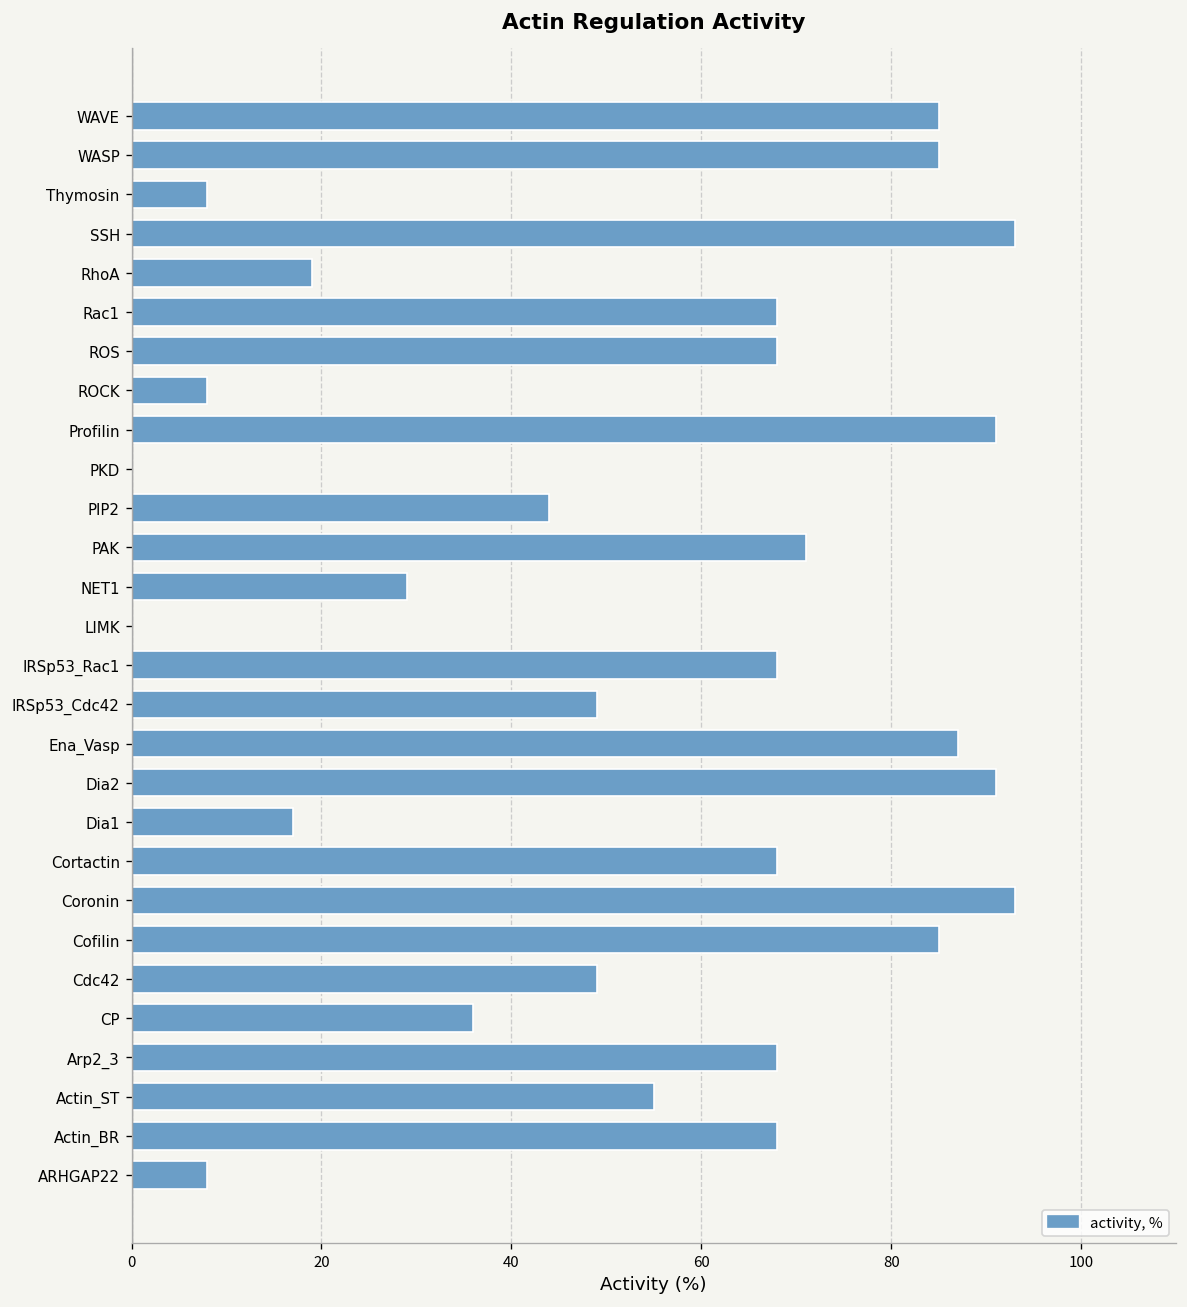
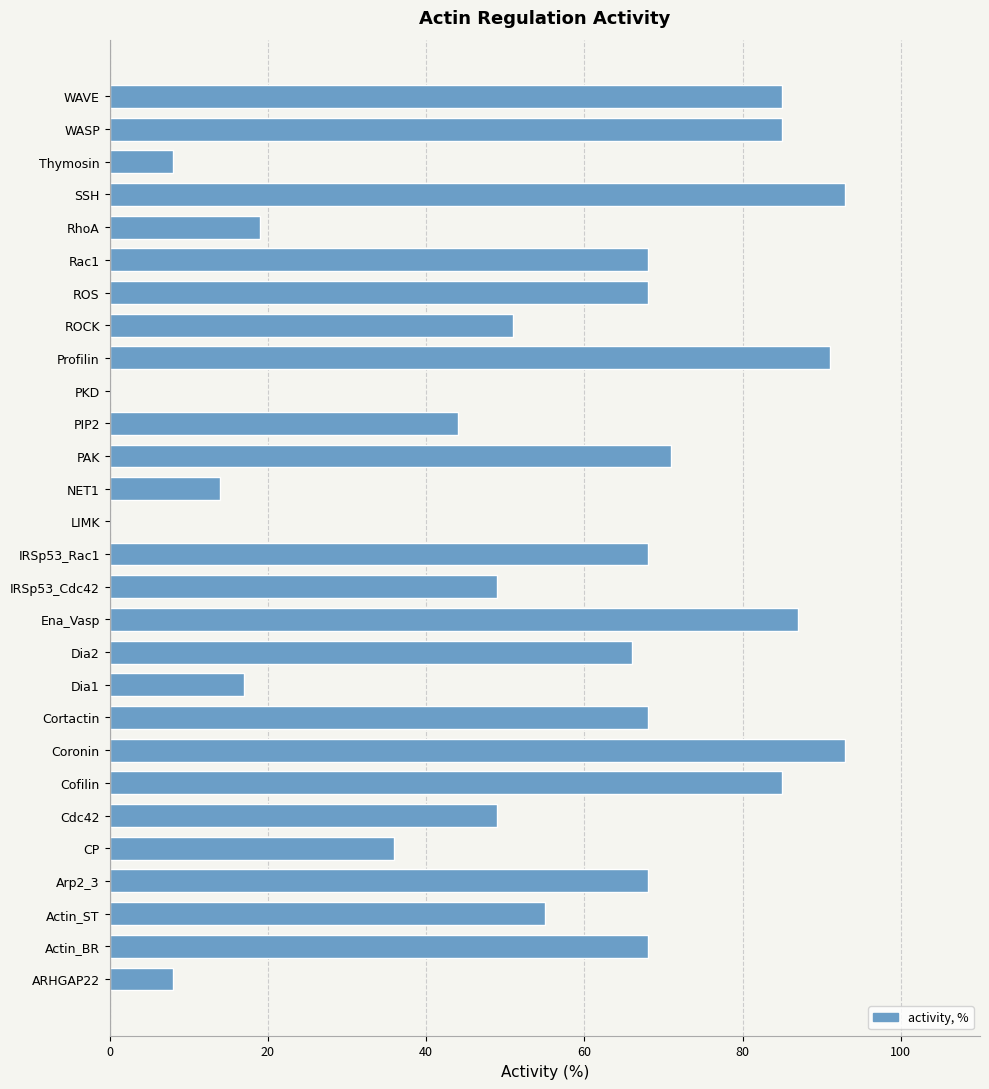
ROCK: 8 -> 51
NET1: 29 -> 14
Dia2: 91 -> 66
